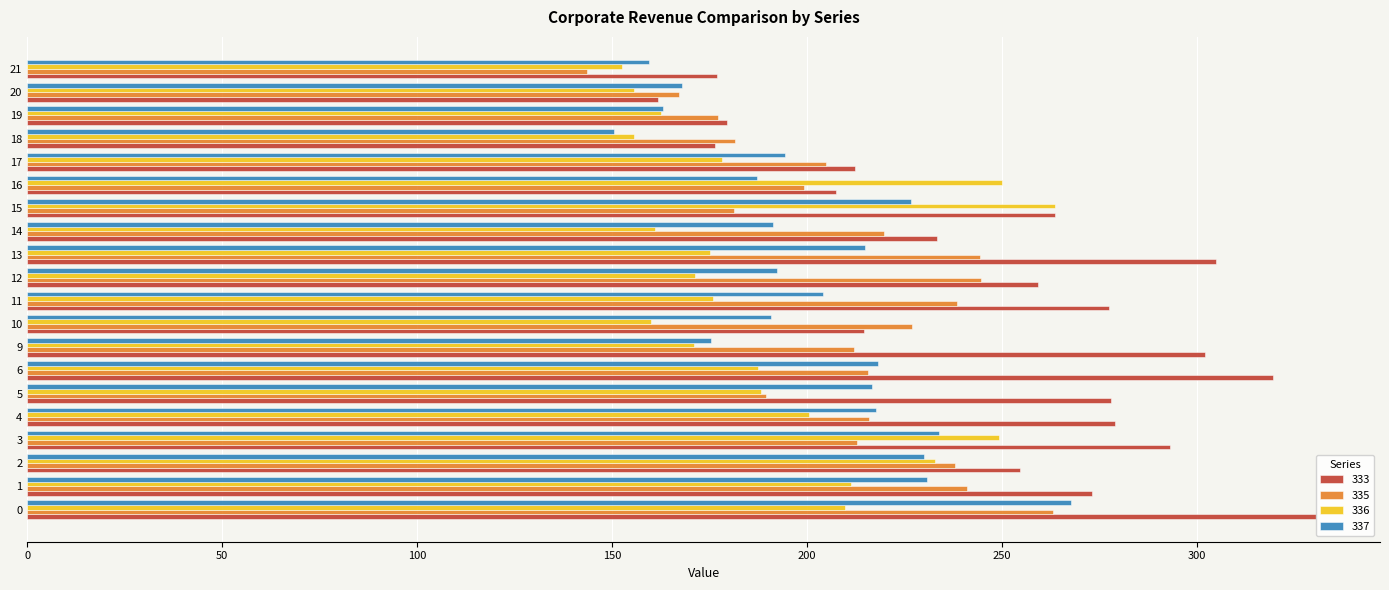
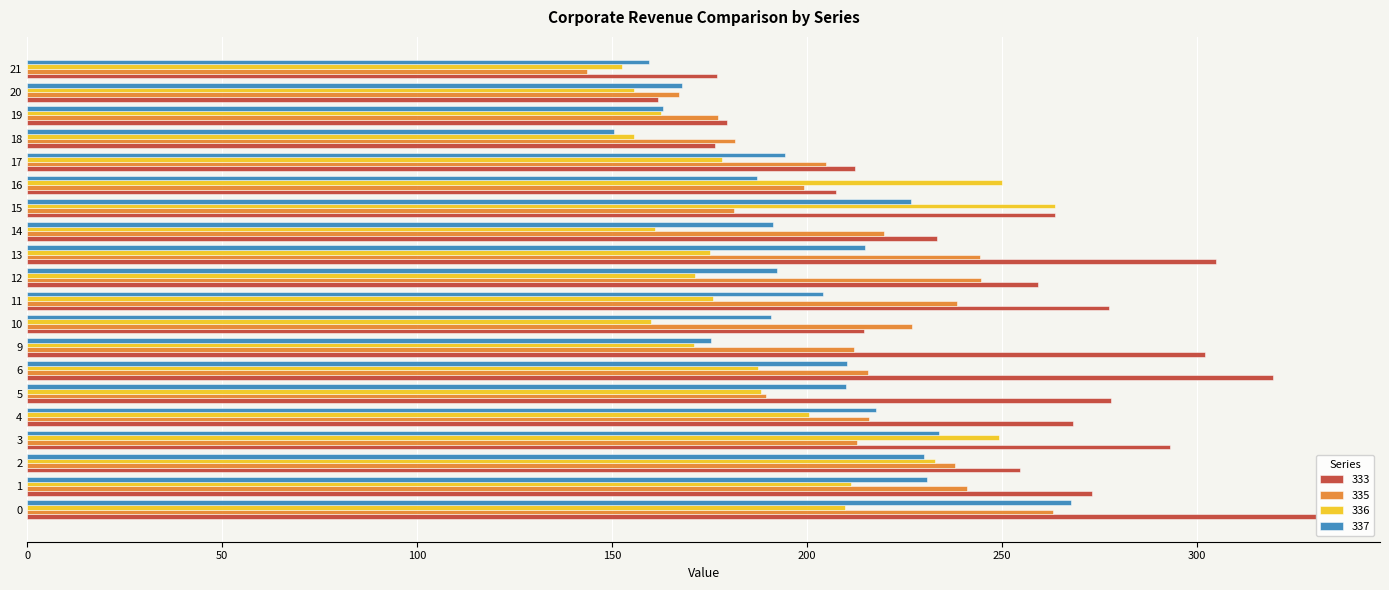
337, 6: 218 -> 210
337, 5: 217 -> 210
333, 4: 279 -> 268
